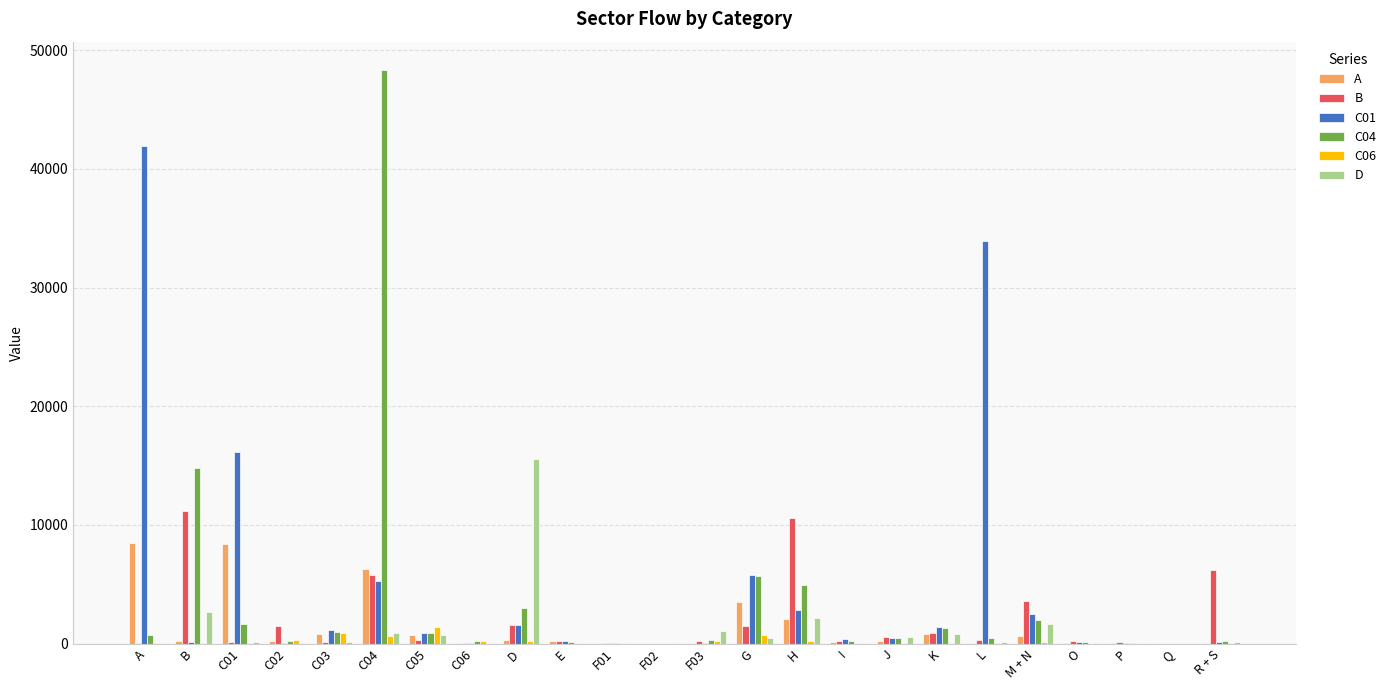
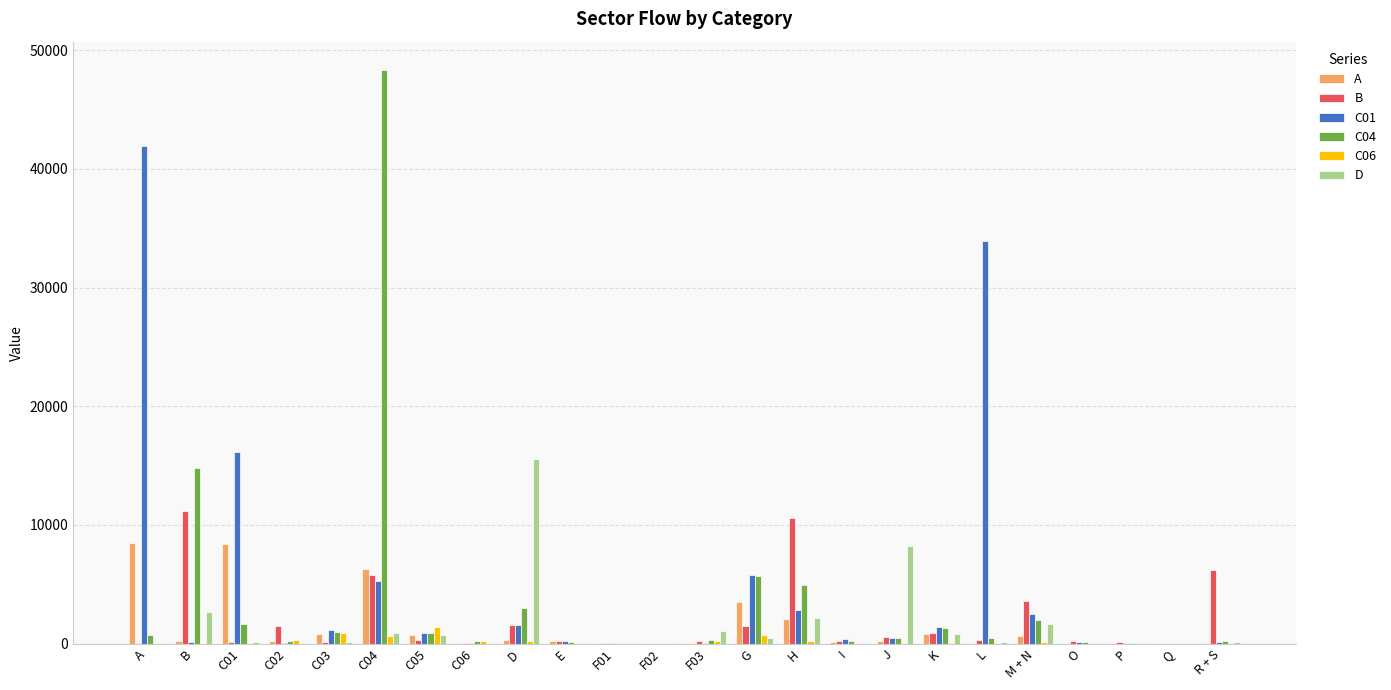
D, J: 600 -> 8200
